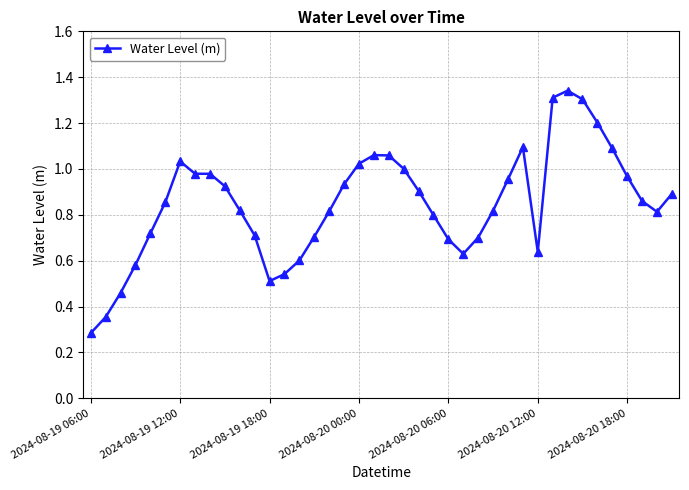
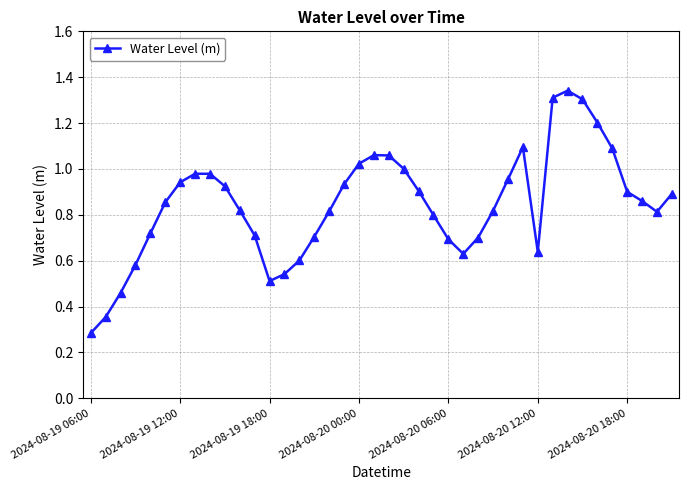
2024-08-19 12:00: 1.03 -> 0.94
2024-08-20 18:00: 0.97 -> 0.90
